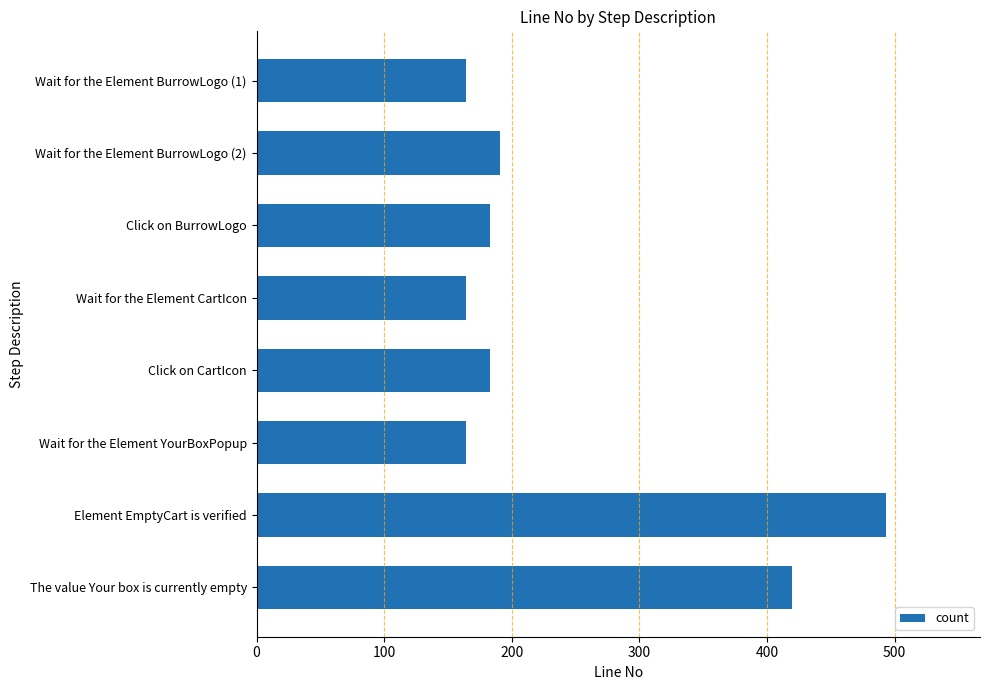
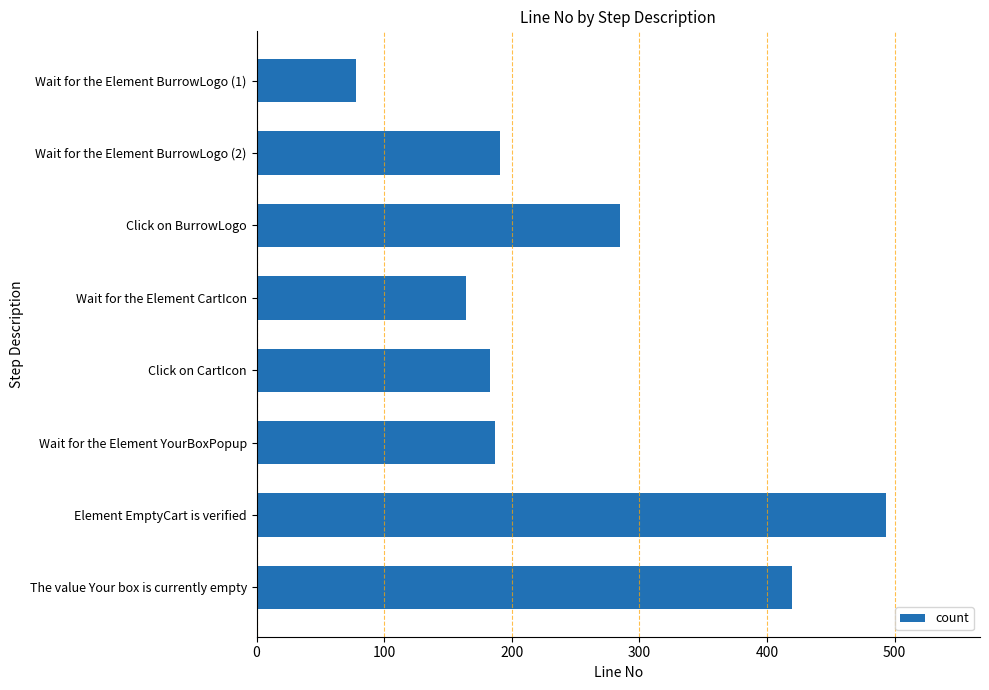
Wait for the Element BurrowLogo (1): 164 -> 78
Click on BurrowLogo: 183 -> 285
Wait for the Element YourBoxPopup: 164 -> 187
